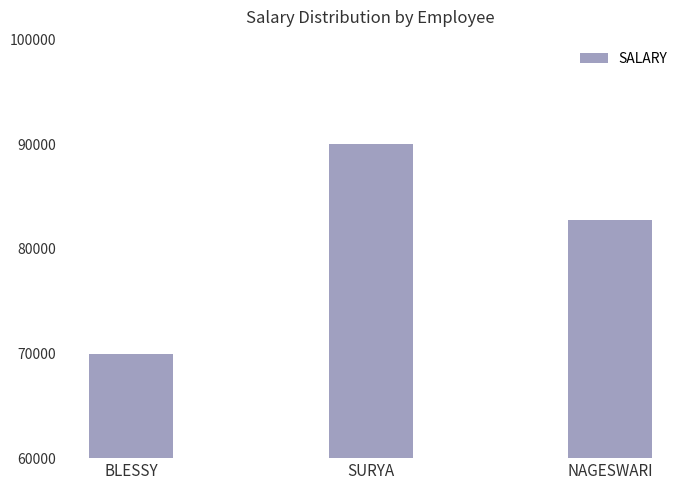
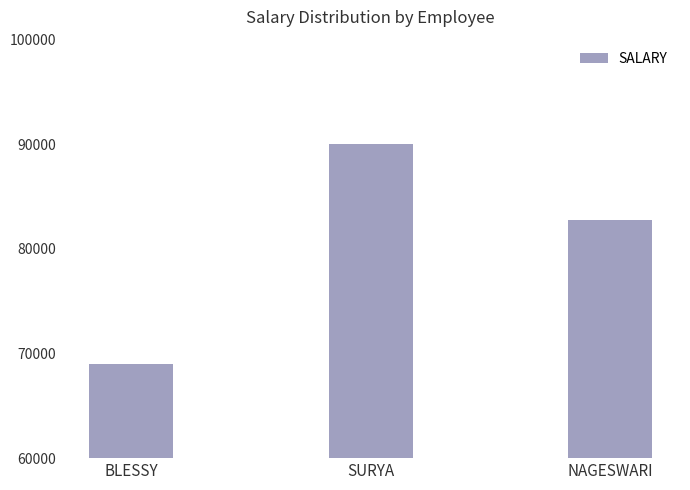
BLESSY: 70000 -> 69000
